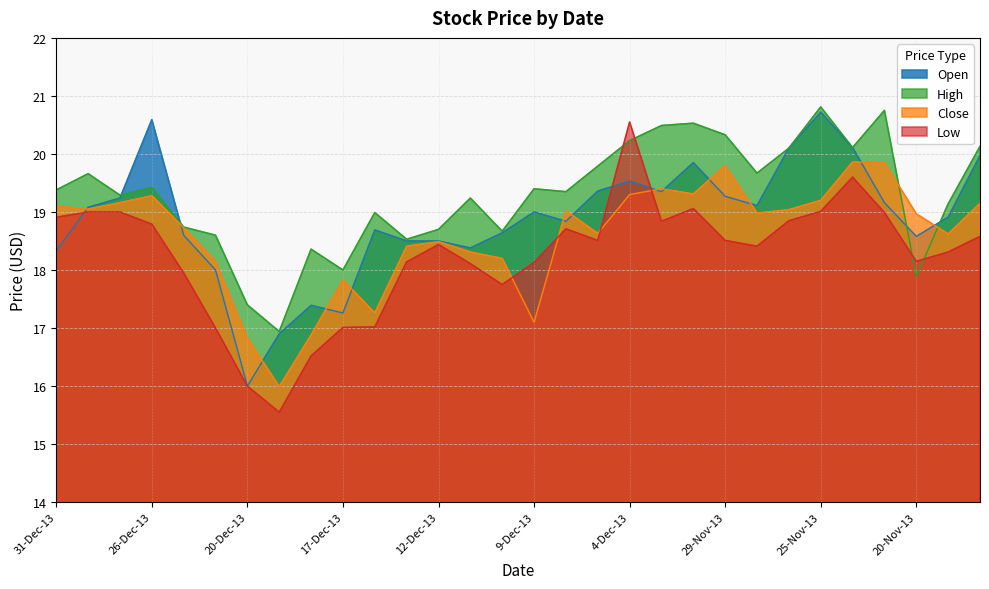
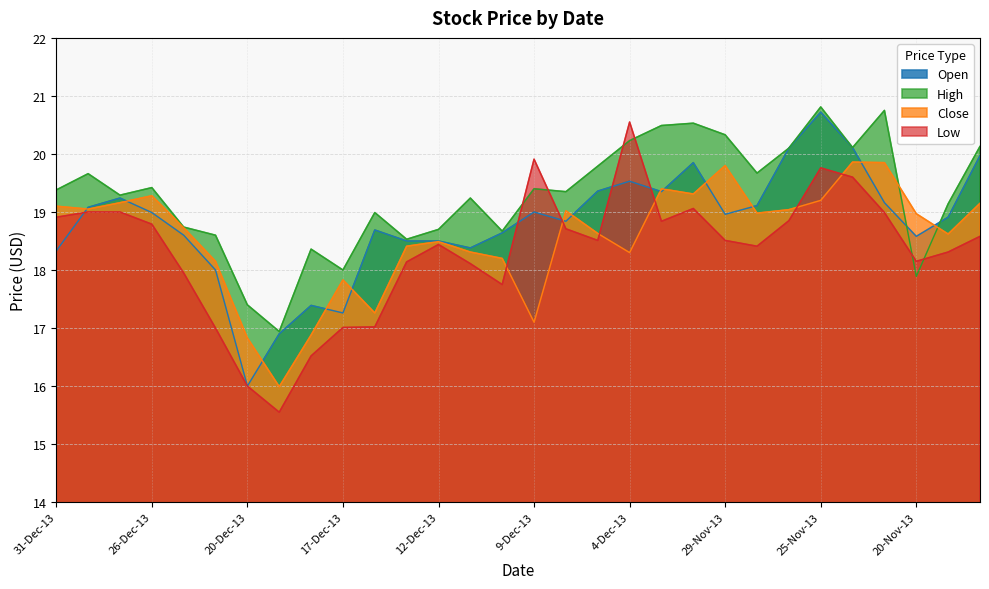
Open, 26-Dec-13: 20.6 -> 19.0
Low, 9-Dec-13: 18.1 -> 19.9
Close, 4-Dec-13: 19.3 -> 18.3
Open, 29-Nov-13: 19.3 -> 19.0
Low, 25-Nov-13: 19.0 -> 19.8
